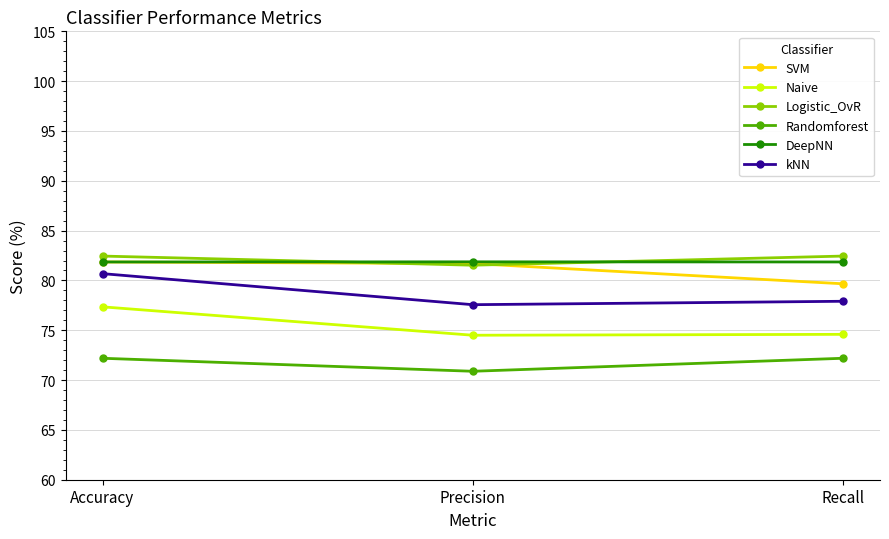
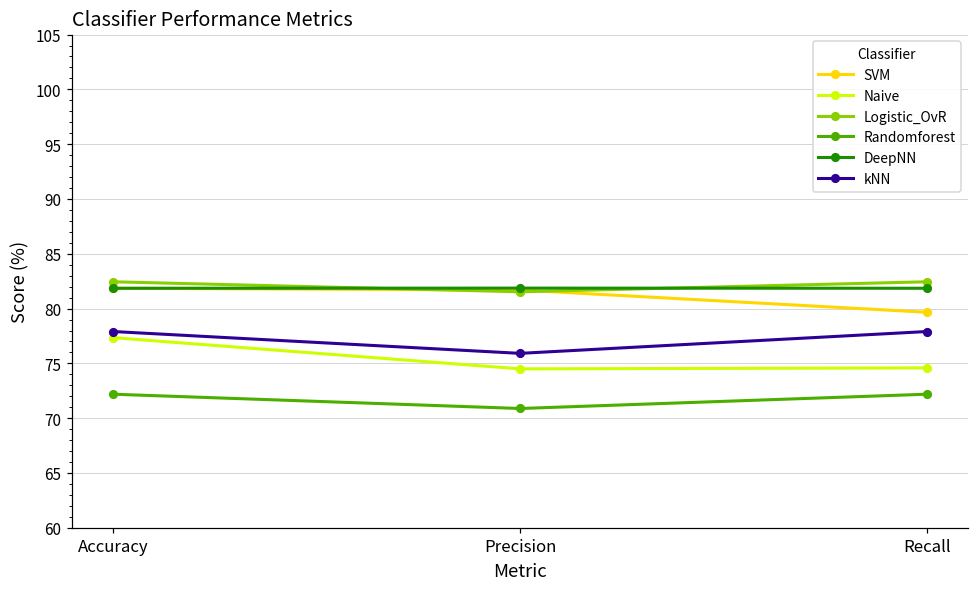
kNN, Accuracy: 81 -> 78
kNN, Precision: 78 -> 76
